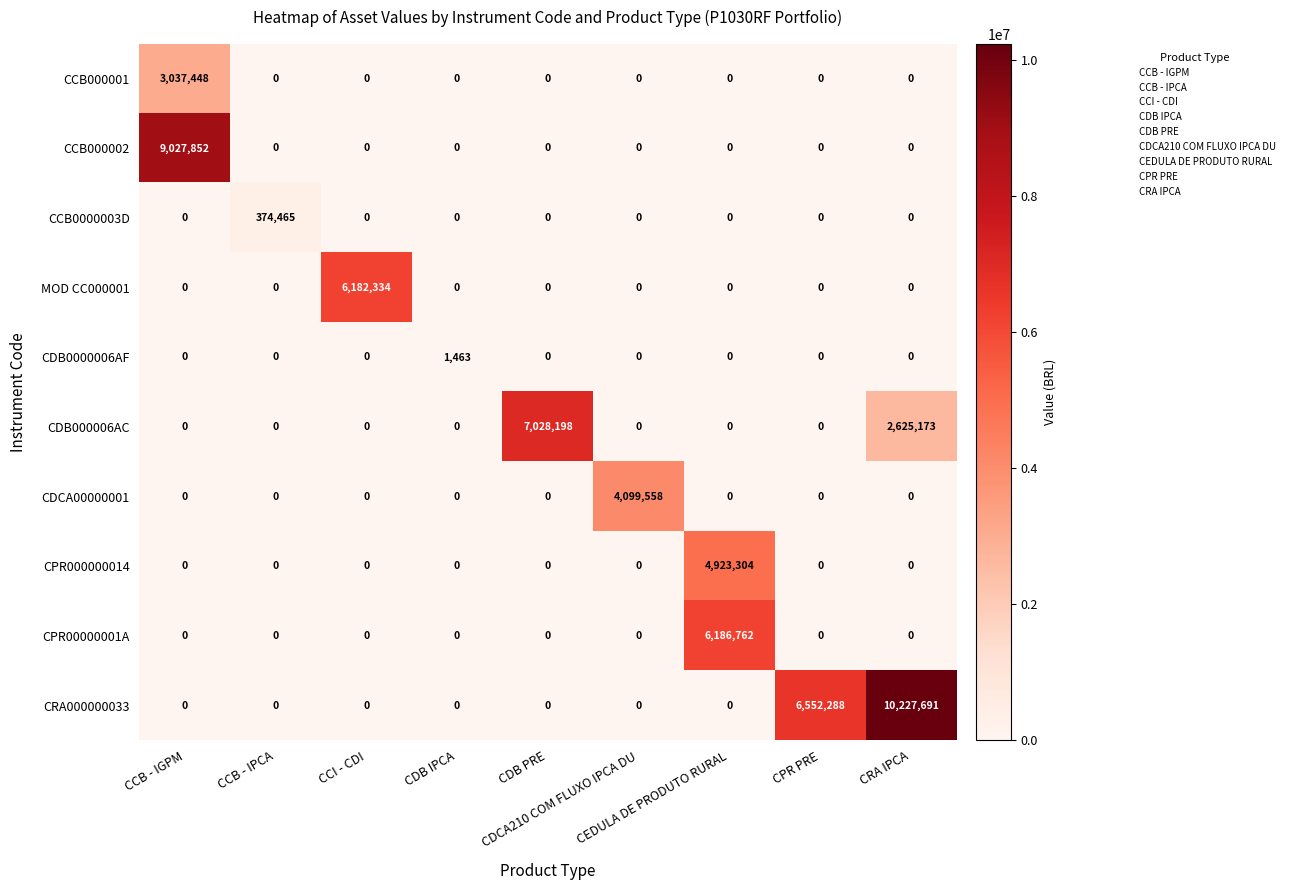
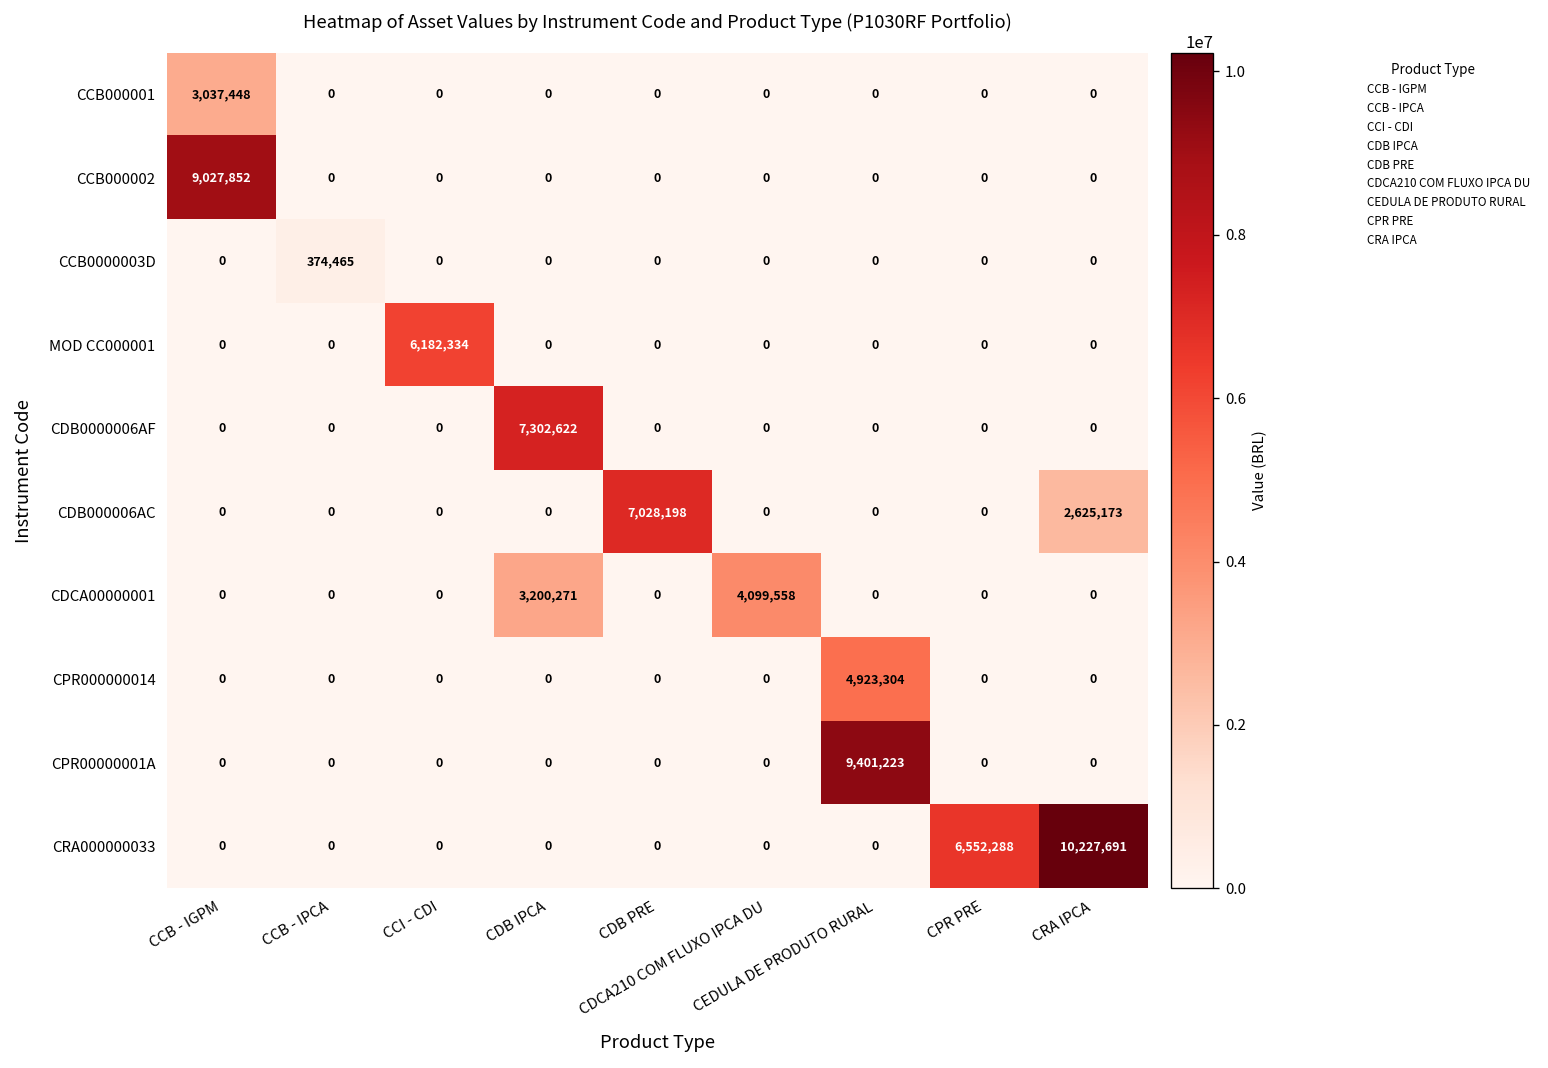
CDB0000006AF, CDB IPCA: 1,463 -> 7,302,622
CDCA00000001, CDB IPCA: 0 -> 3,200,271
CPR00000001A, CEDULA DE PRODUTO RURAL: 6,186,762 -> 9,401,223
